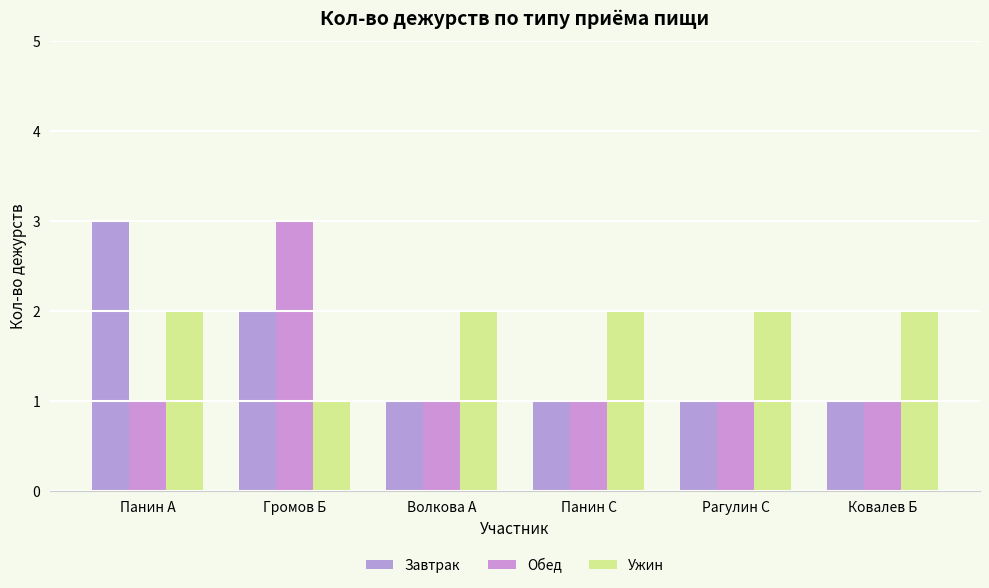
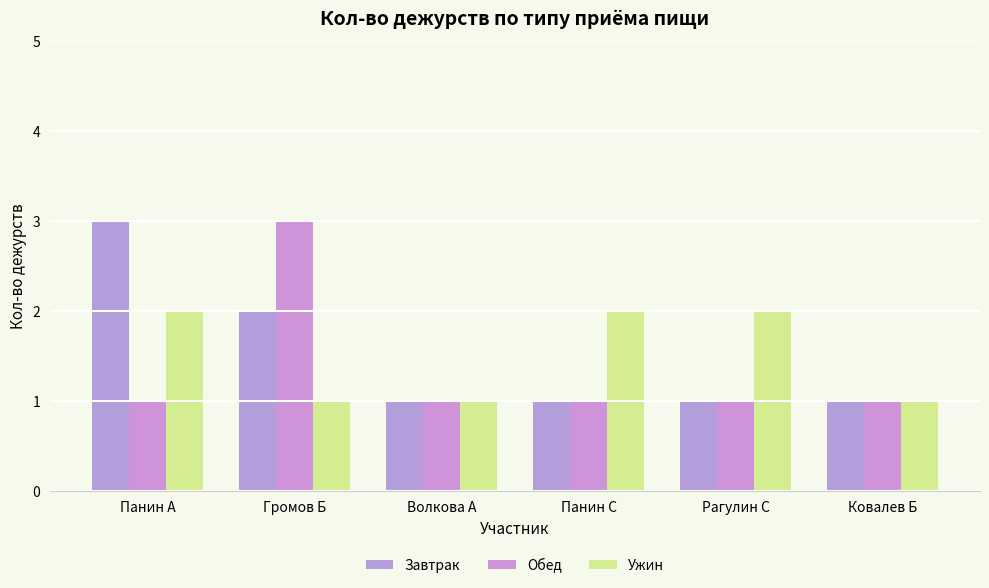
Ужин, Волкова А: 2 -> 1
Ужин, Ковалев Б: 2 -> 1
